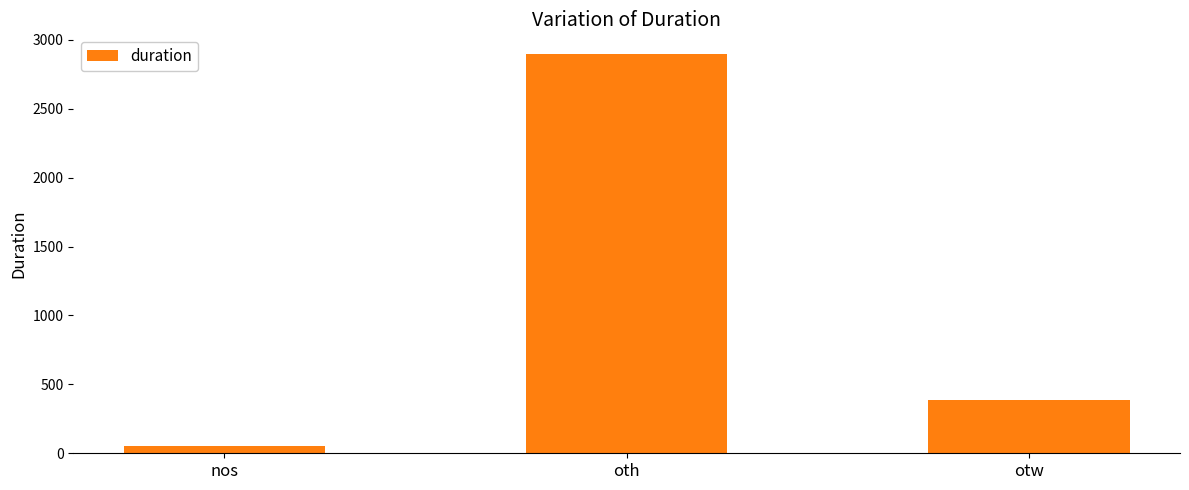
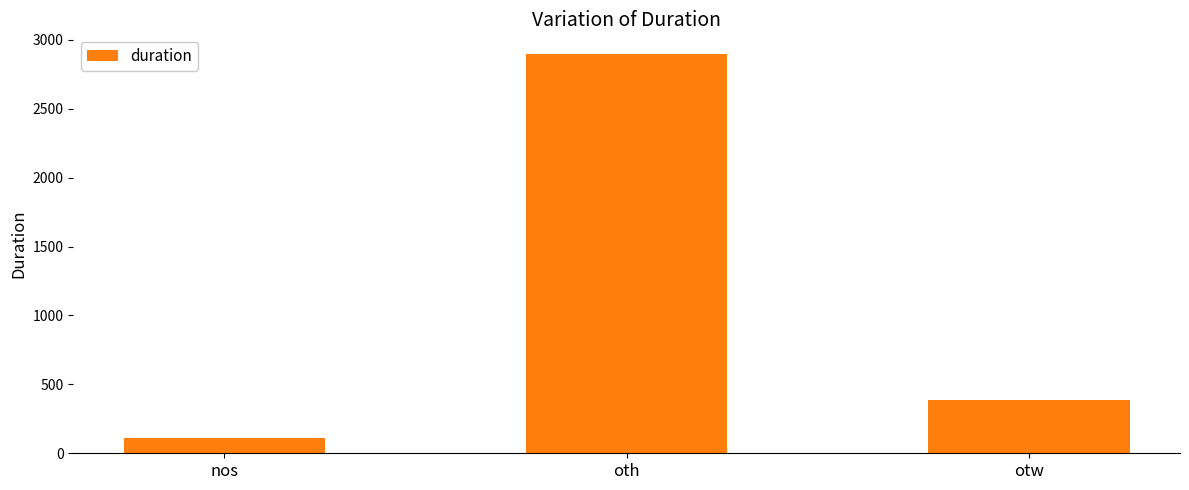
nos: 50 -> 110
